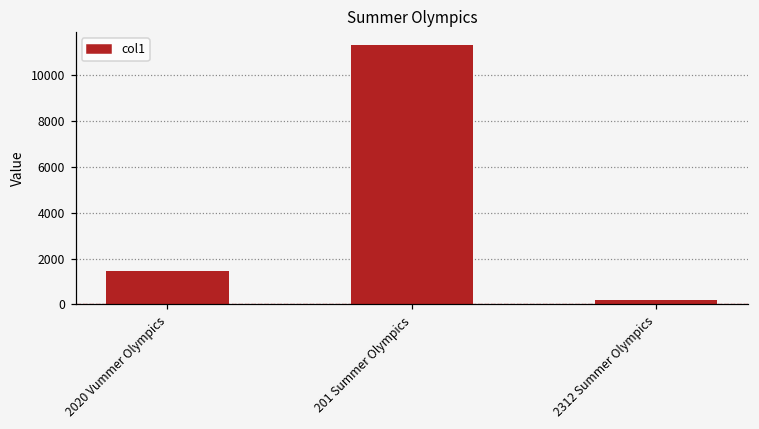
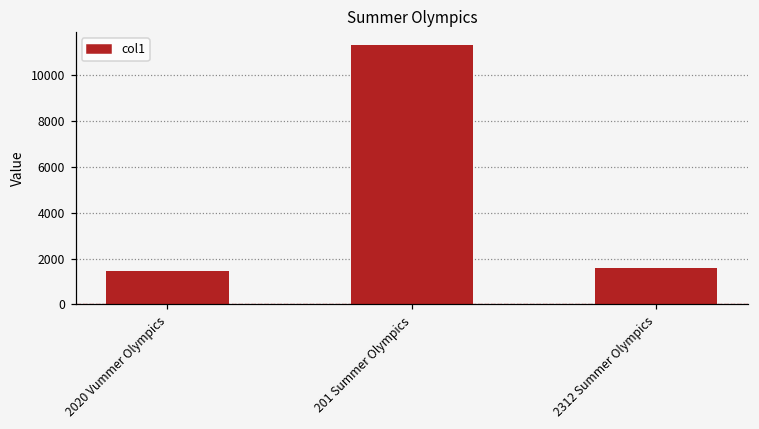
2312 Summer Olympics: 200 -> 1600
